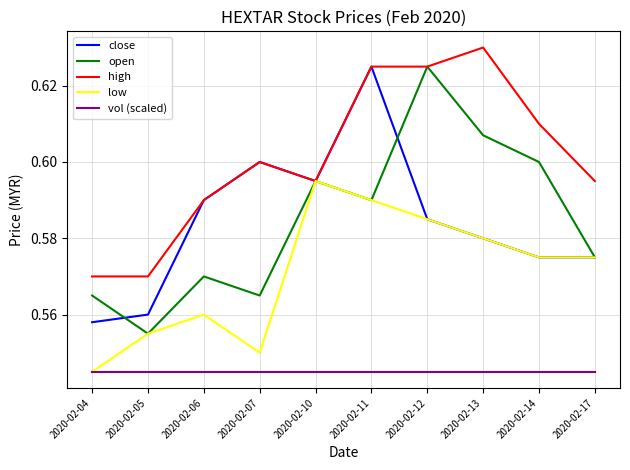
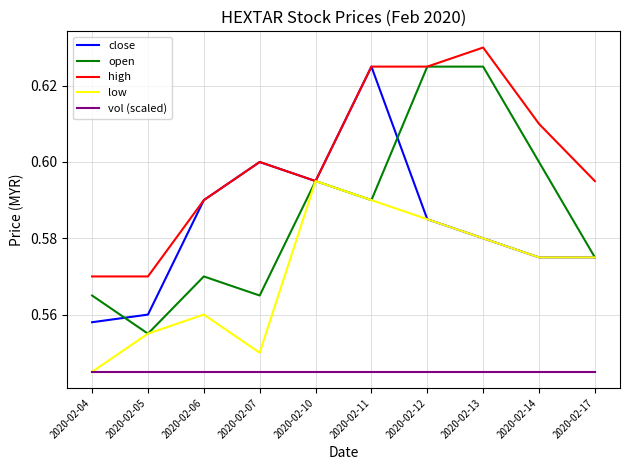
open, 2020-02-13: 0.607 -> 0.625
